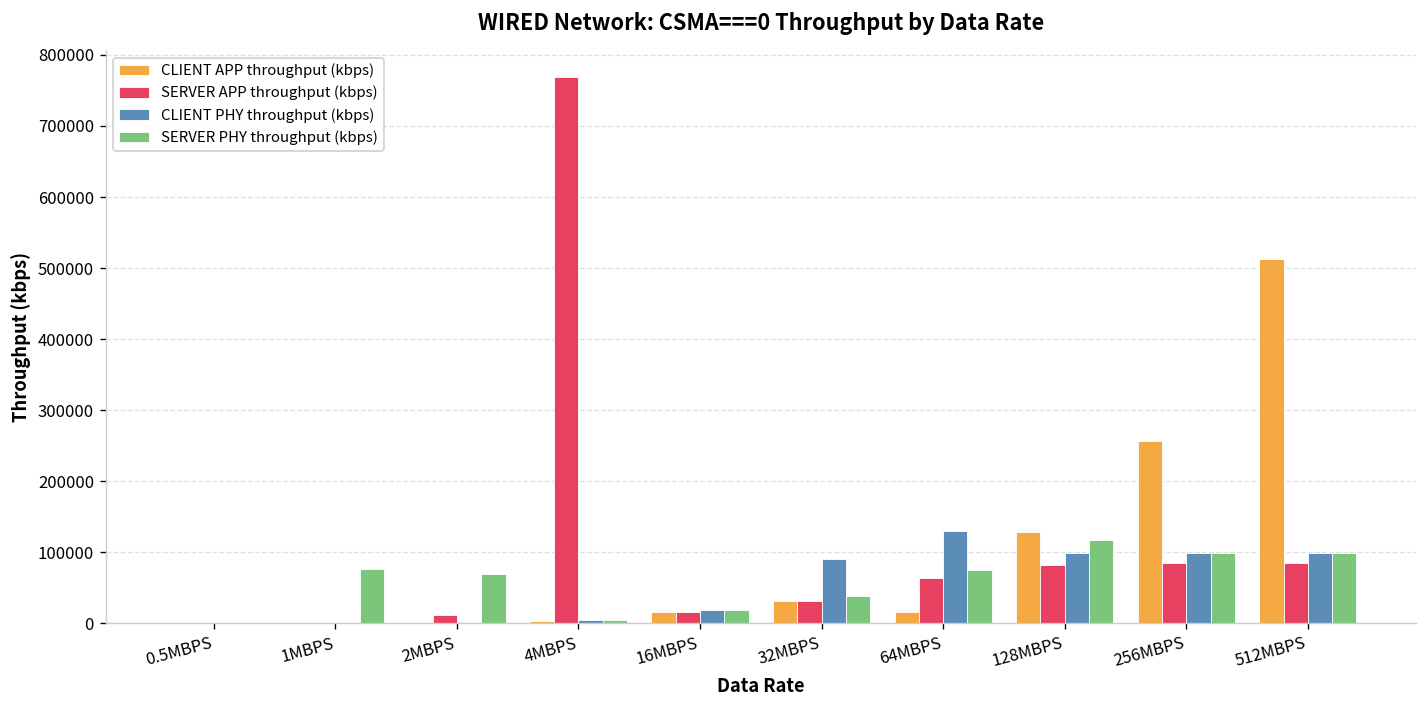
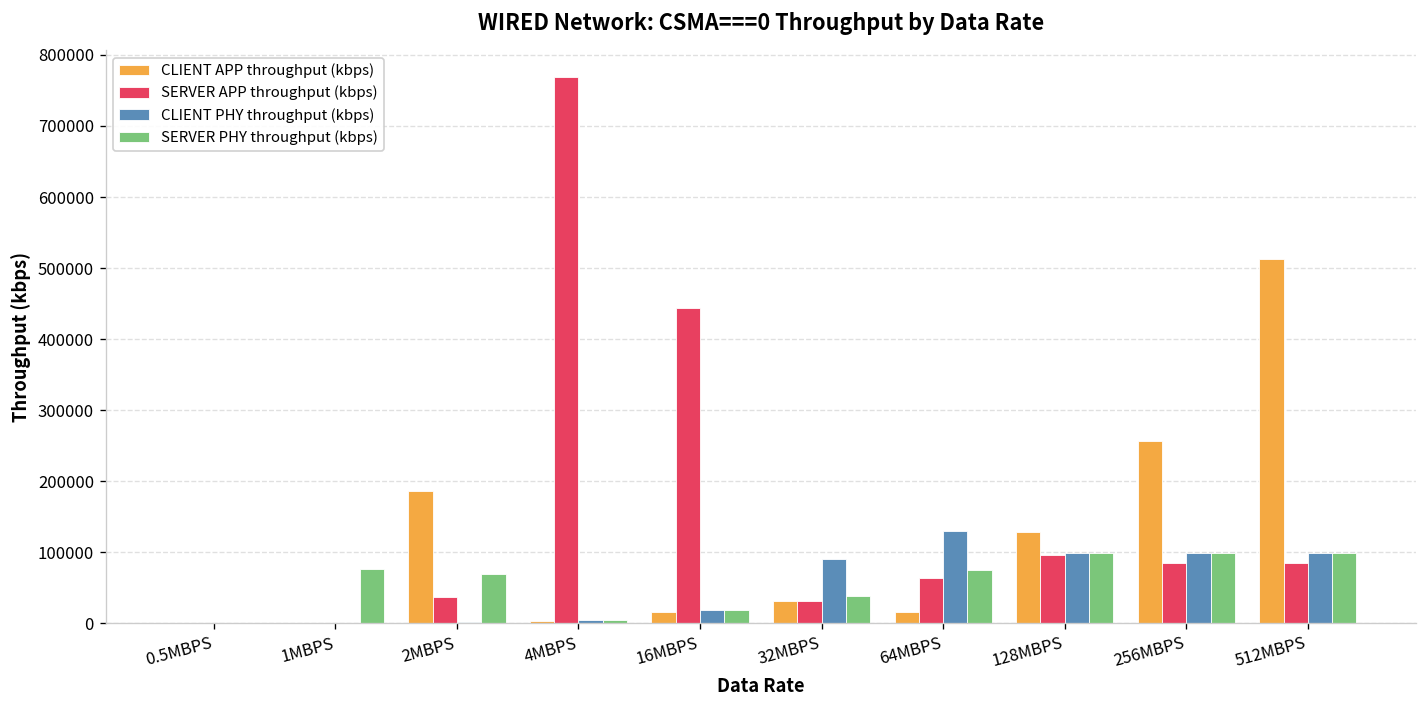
CLIENT APP throughput (kbps), 2MBPS: 0 -> 190000
SERVER APP throughput (kbps), 2MBPS: 10000 -> 40000
SERVER APP throughput (kbps), 16MBPS: 20000 -> 440000
SERVER APP throughput (kbps), 128MBPS: 80000 -> 100000
SERVER PHY throughput (kbps), 128MBPS: 120000 -> 100000
